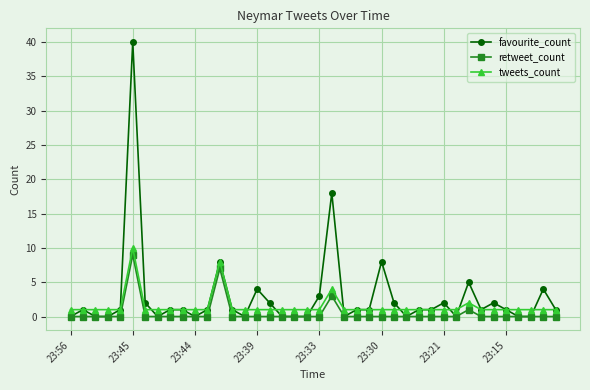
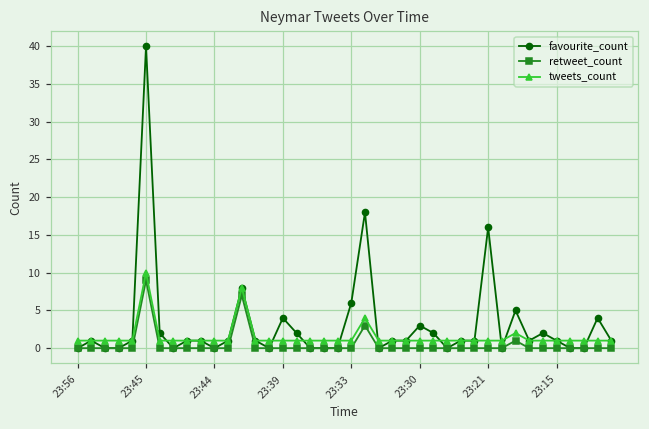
favourite_count, 23:33: 3 -> 6
favourite_count, 23:30: 8 -> 3
favourite_count, 23:21: 2 -> 16
